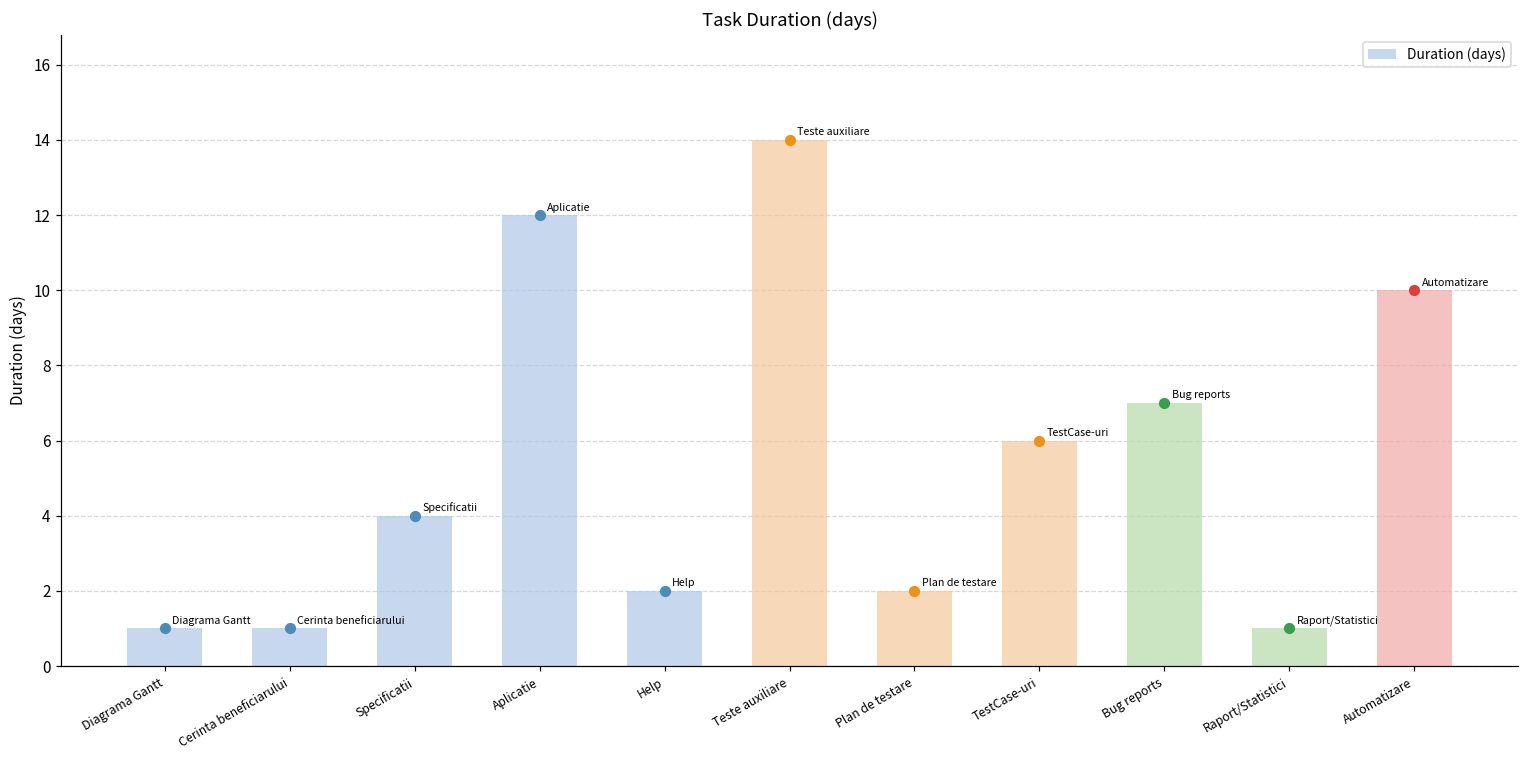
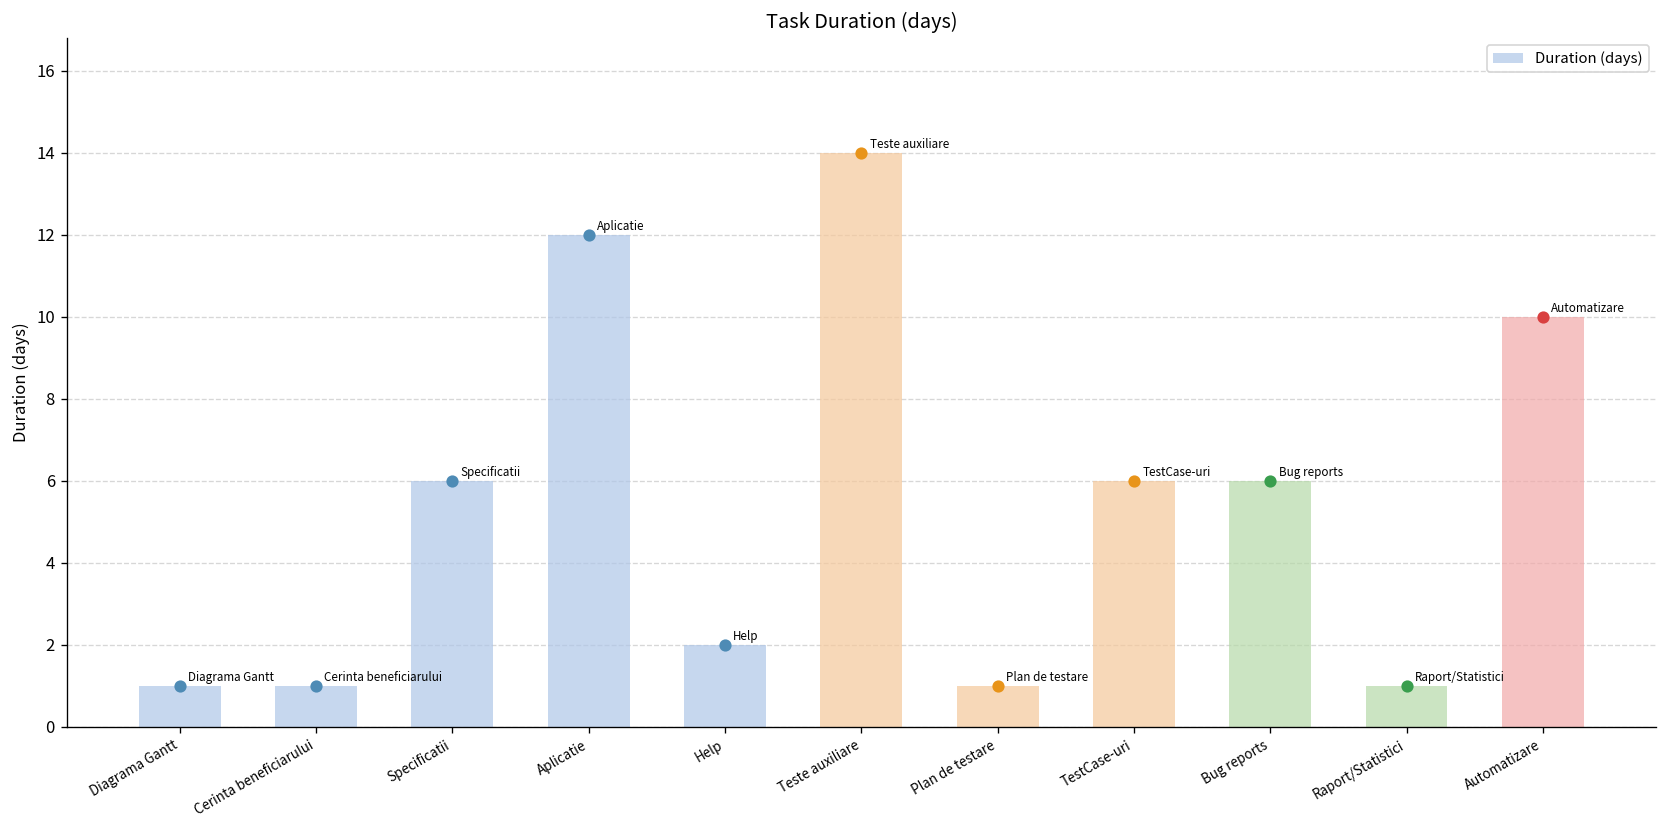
Duration (days), Specificatii: 4 -> 6
Duration (days), Plan de testare: 2 -> 1
Duration (days), Bug reports: 7 -> 6
